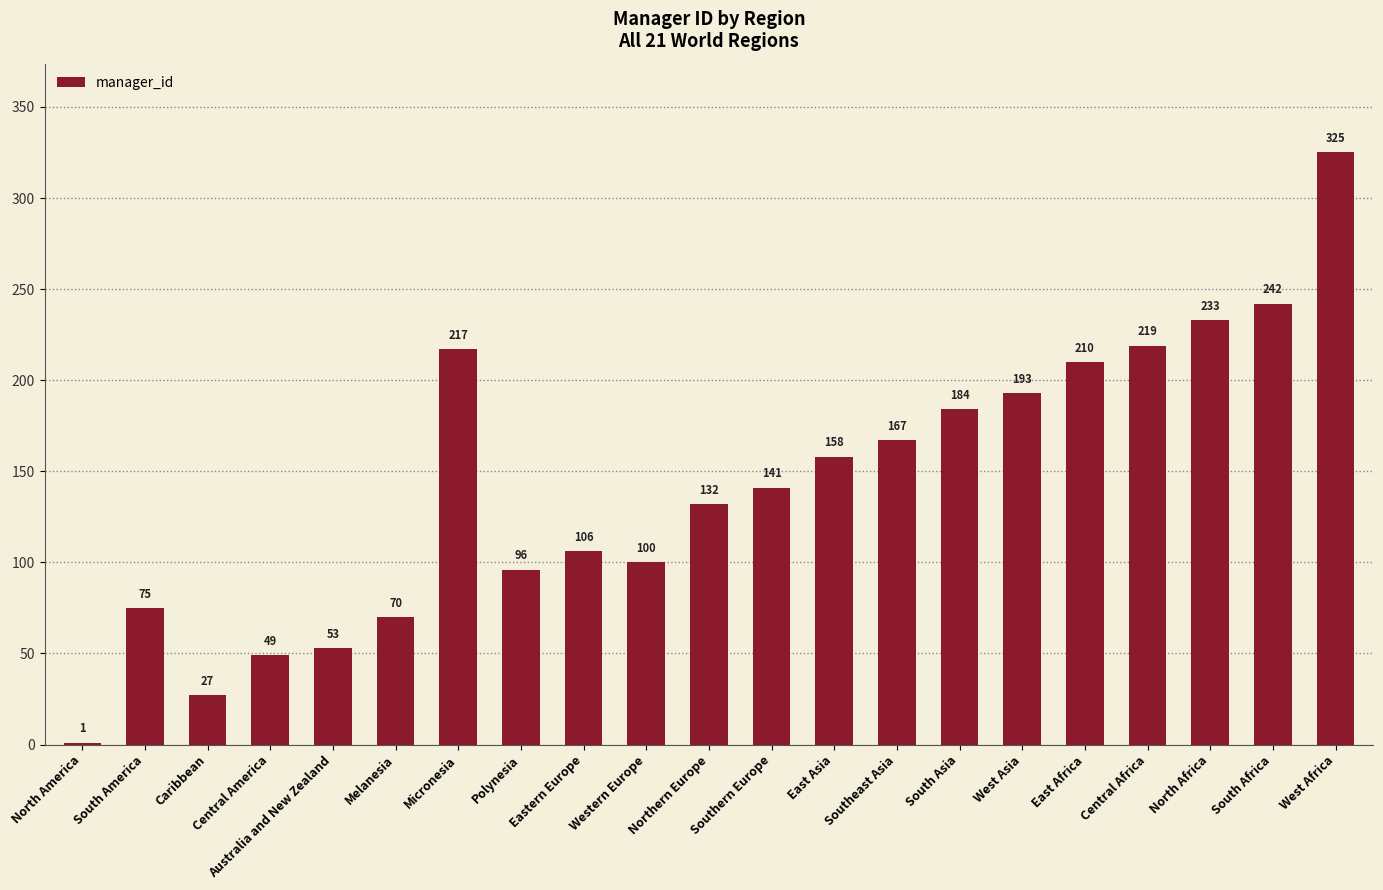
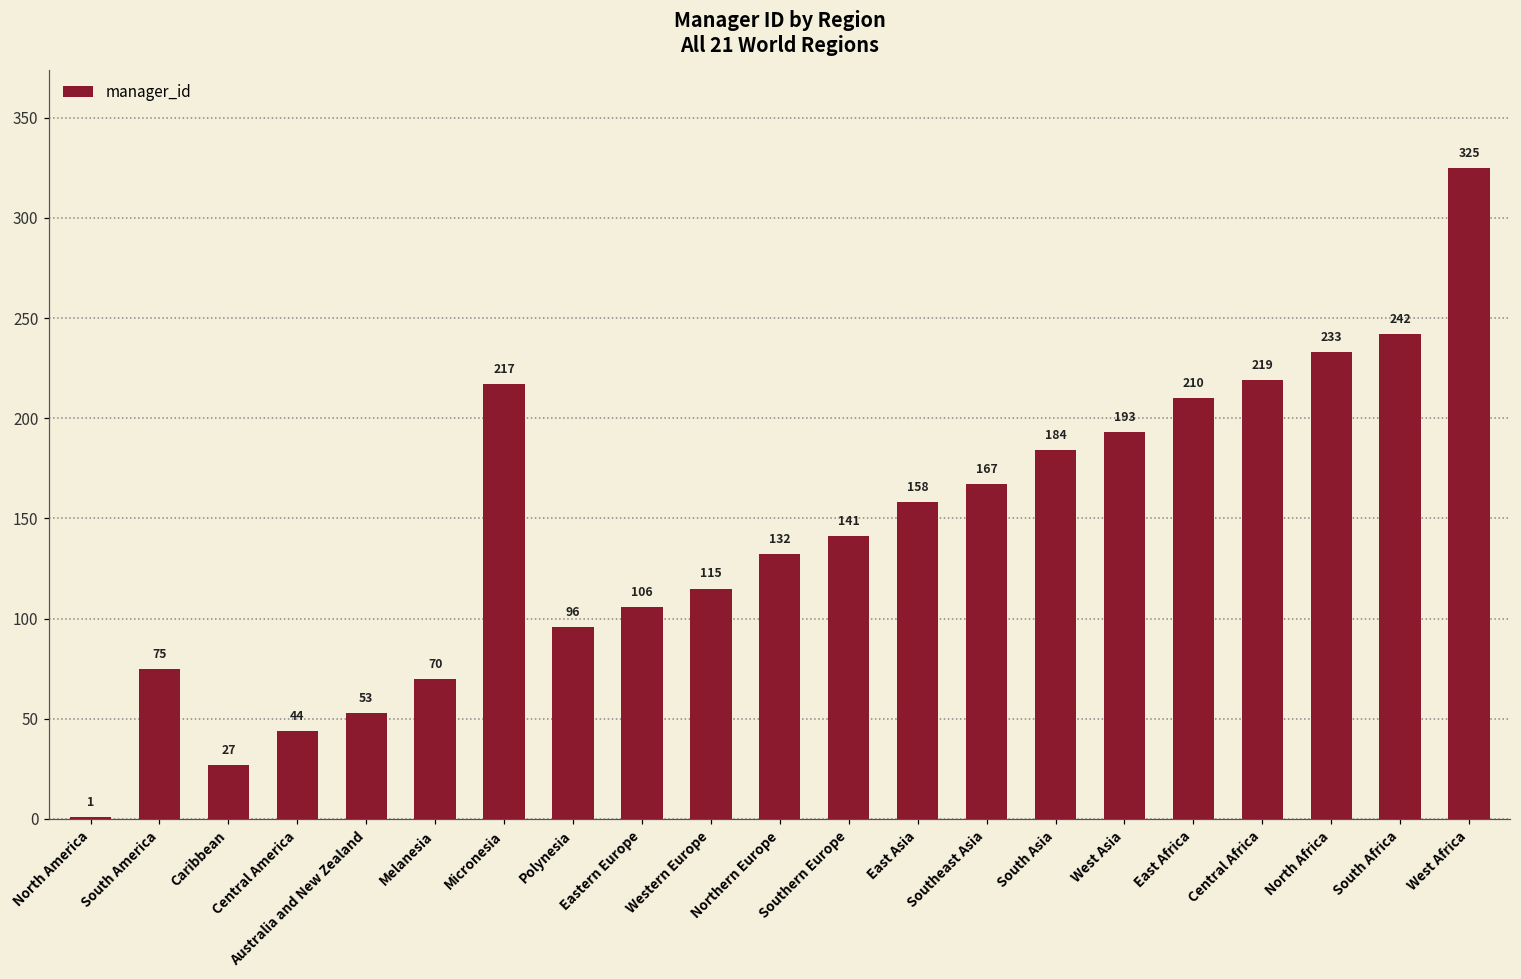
Central America: 49 -> 44
Western Europe: 100 -> 115
